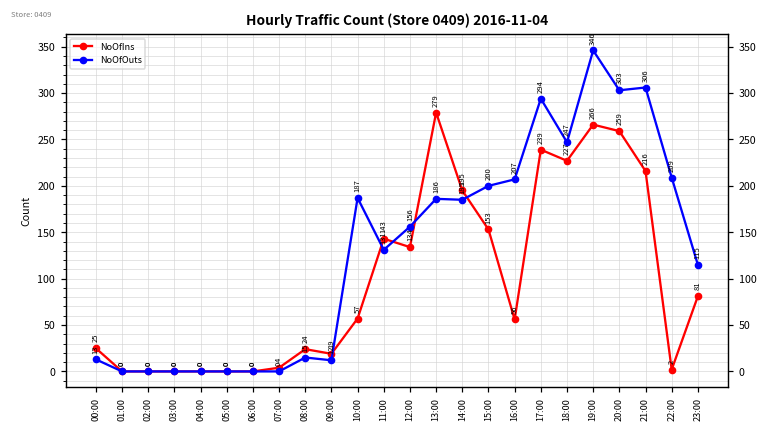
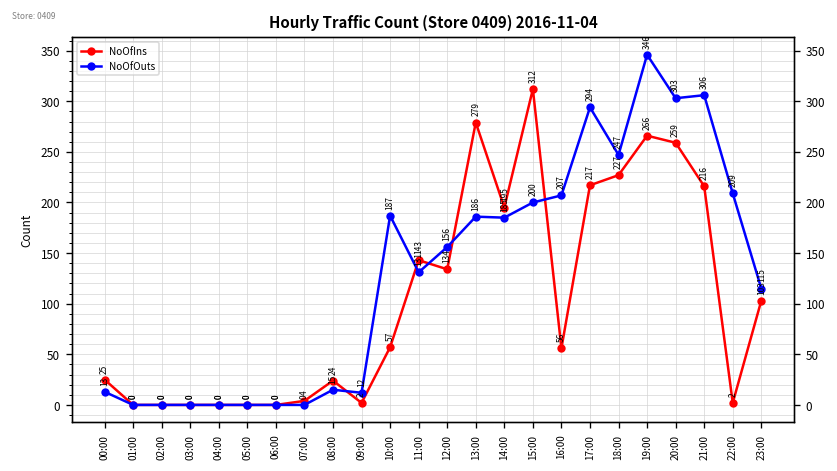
NoOfIns, 09:00: 19 -> 2
NoOfIns, 15:00: 153 -> 312
NoOfIns, 17:00: 239 -> 217
NoOfIns, 23:00: 81 -> 103
